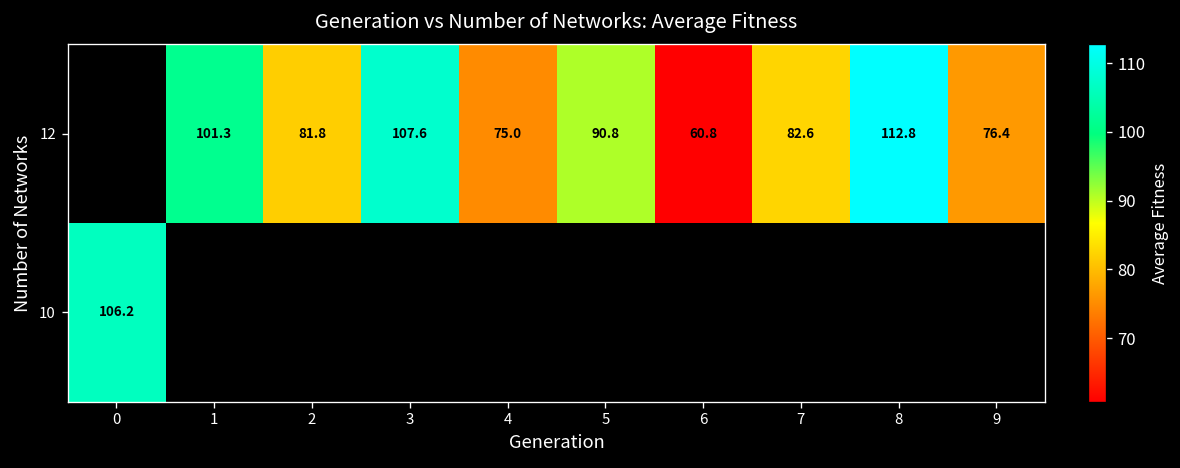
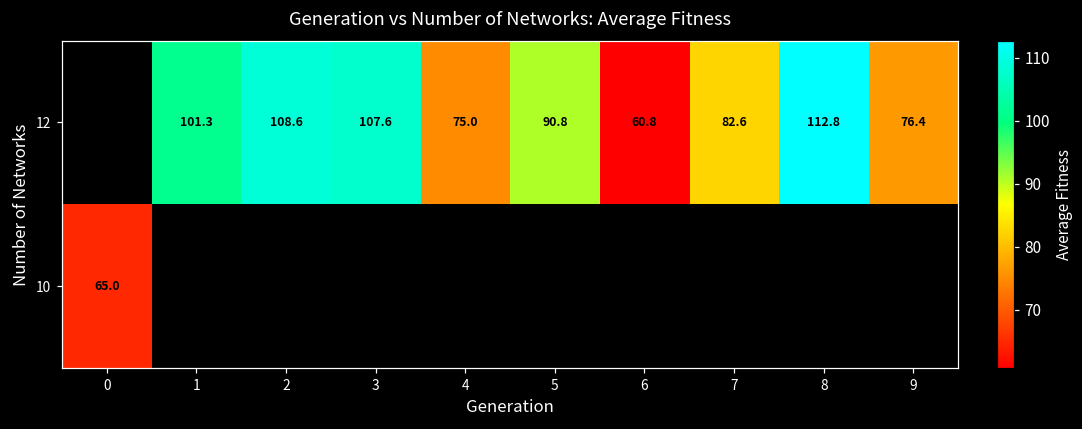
12, 2: 81.8 -> 108.6
10, 0: 106.2 -> 65.0
